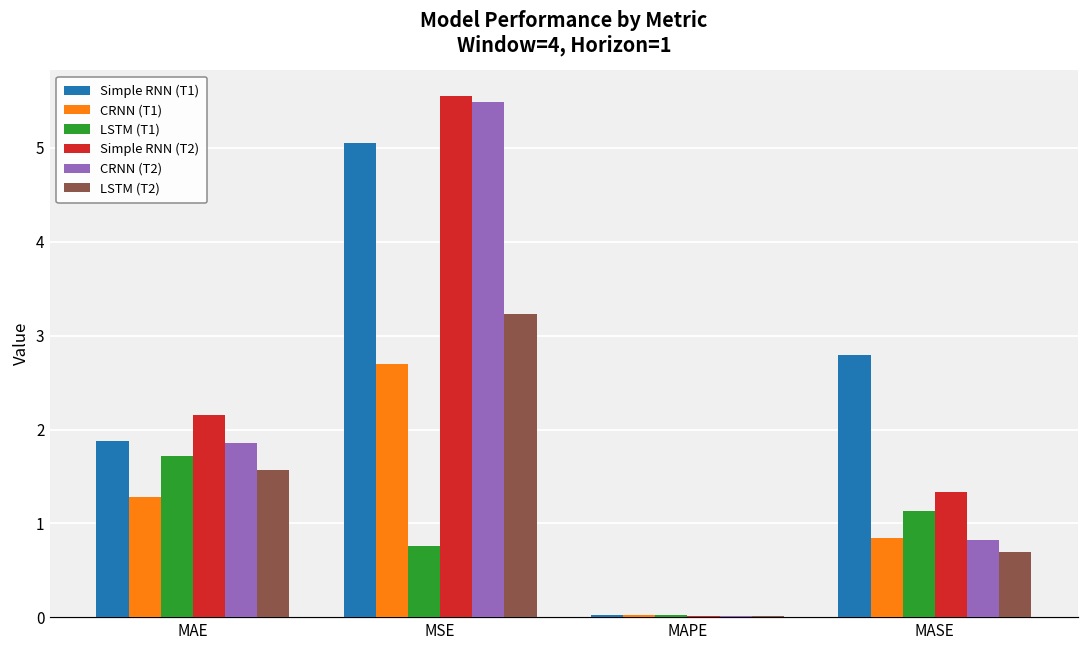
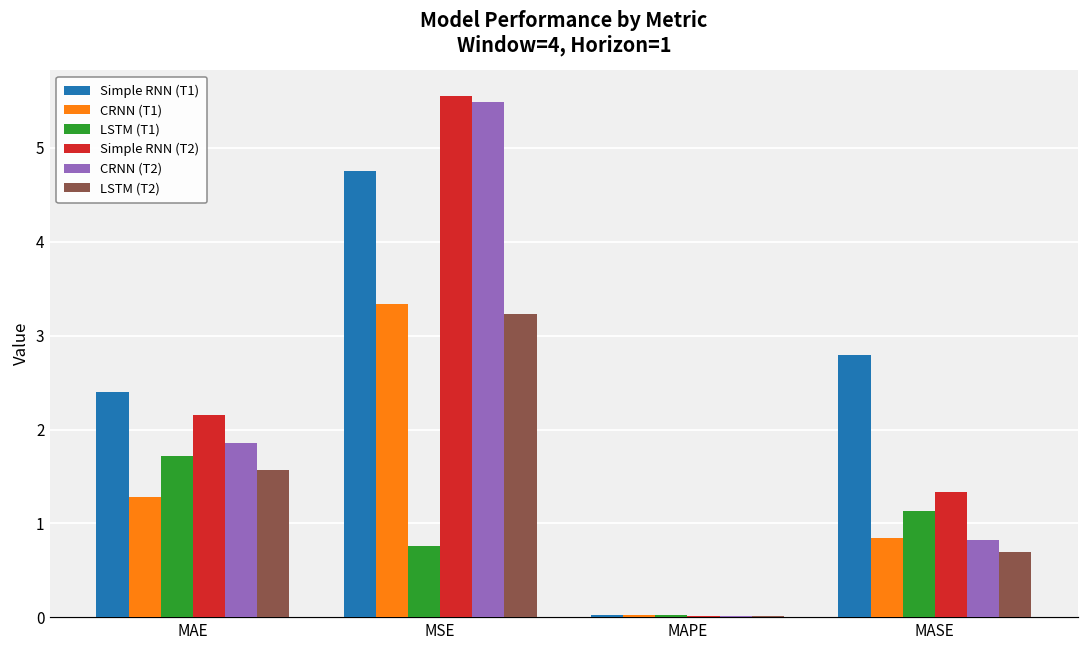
Simple RNN (T1), MAE: 1.9 -> 2.4
Simple RNN (T1), MSE: 5.1 -> 4.8
CRNN (T1), MSE: 2.7 -> 3.3
